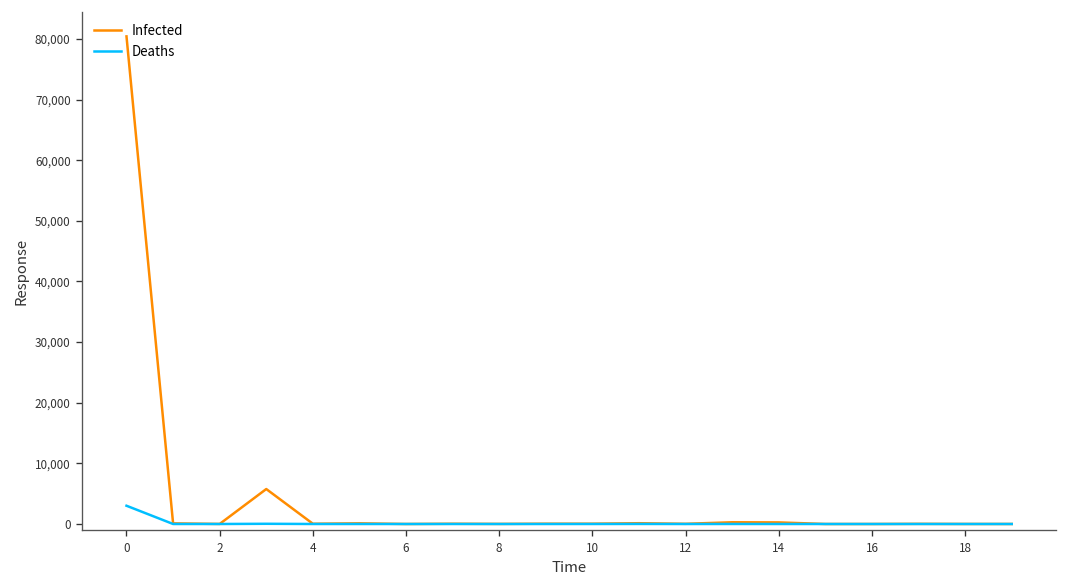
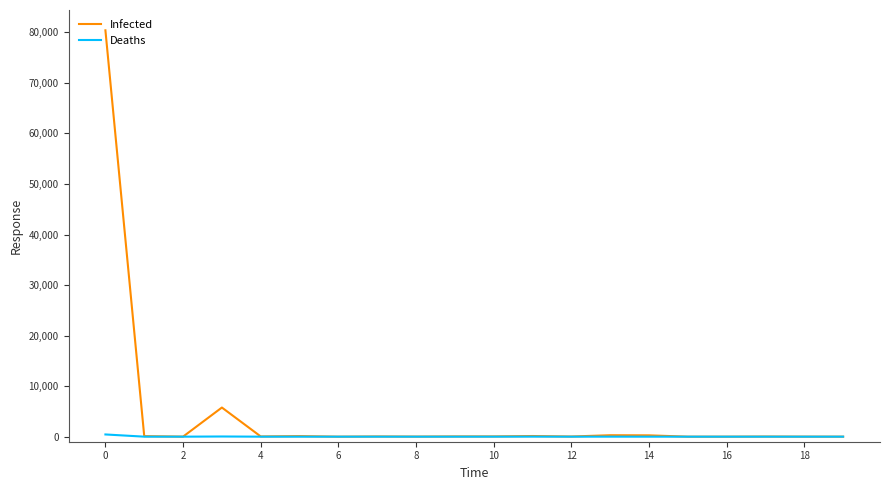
Deaths, 0: 3,000 -> 0
